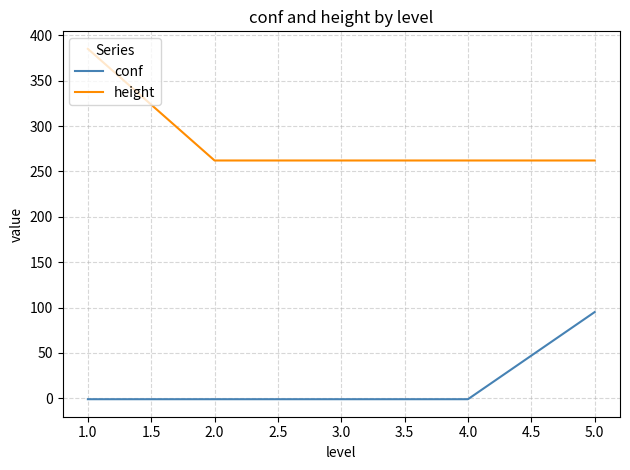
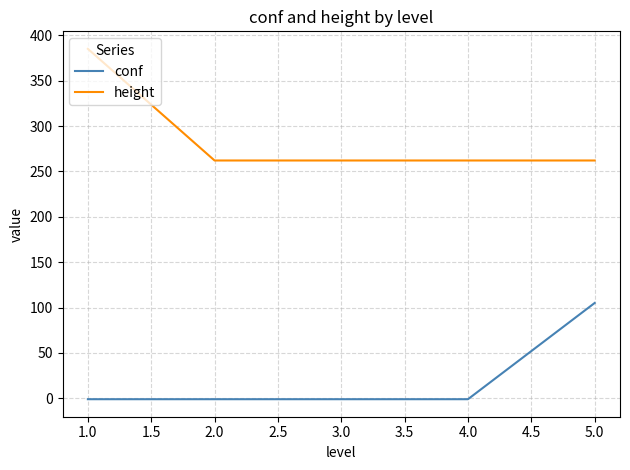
conf, 5.0: 100 -> 110
